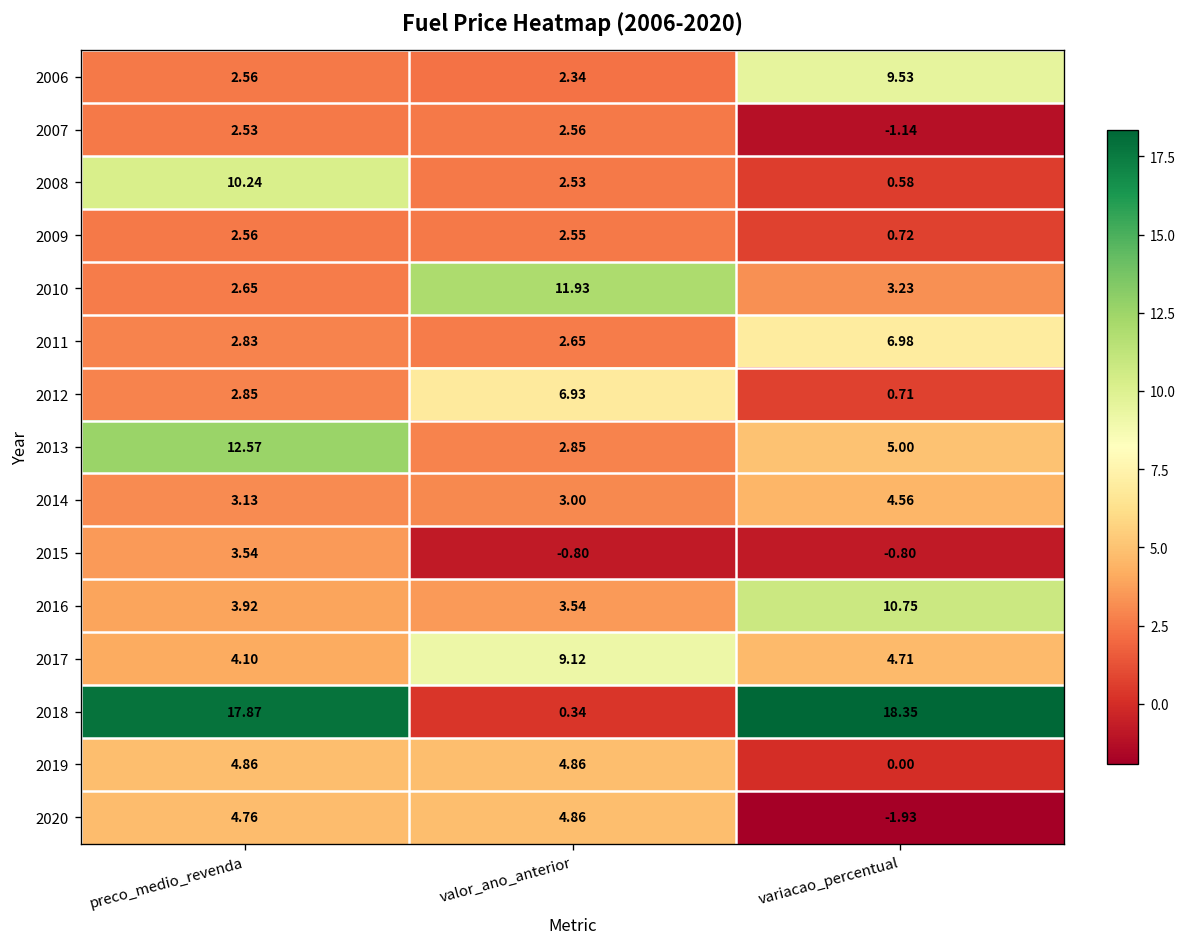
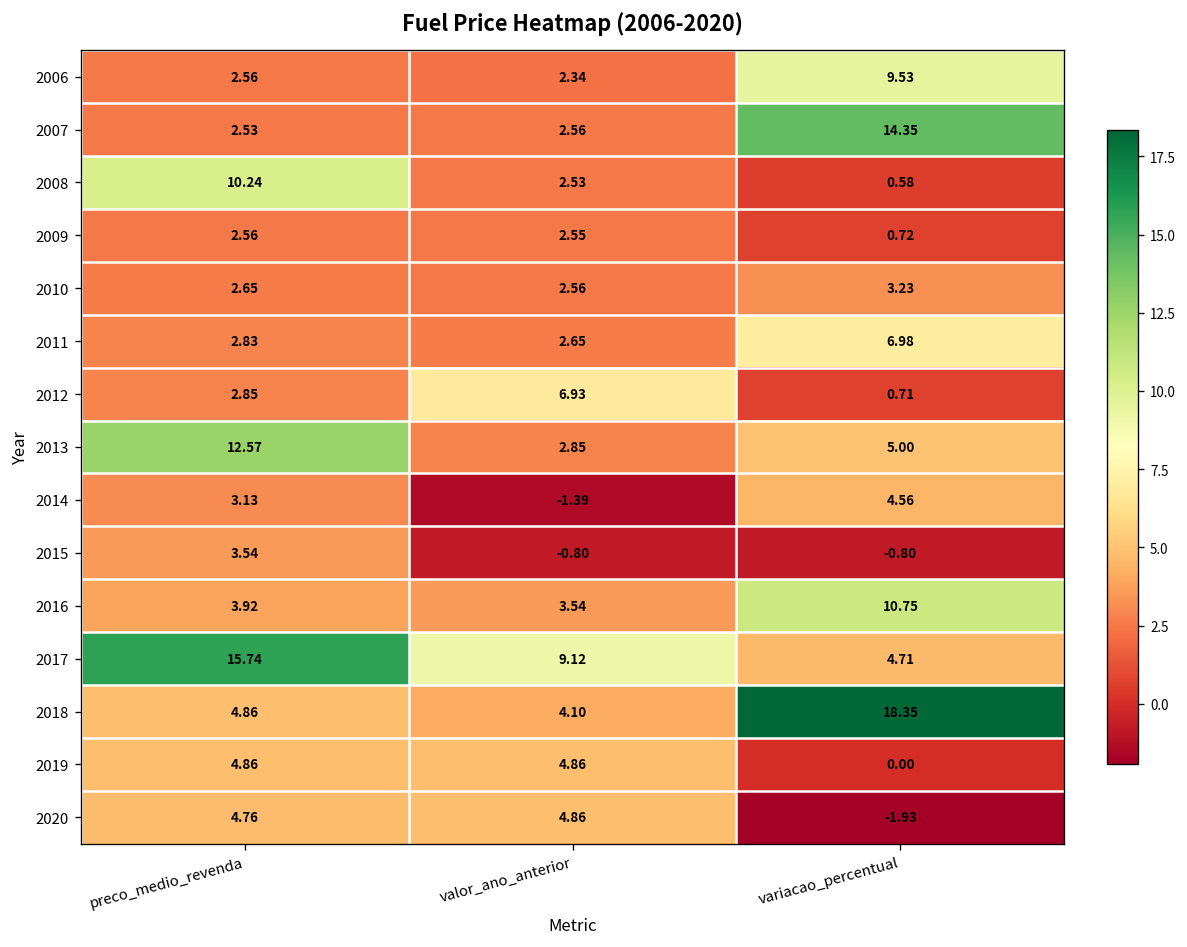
2007, variacao_percentual: -1.14 -> 14.35
2010, valor_ano_anterior: 11.93 -> 2.56
2014, valor_ano_anterior: 3.00 -> -1.39
2017, preco_medio_revenda: 4.10 -> 15.74
2018, preco_medio_revenda: 17.87 -> 4.86
2018, valor_ano_anterior: 0.34 -> 4.10
